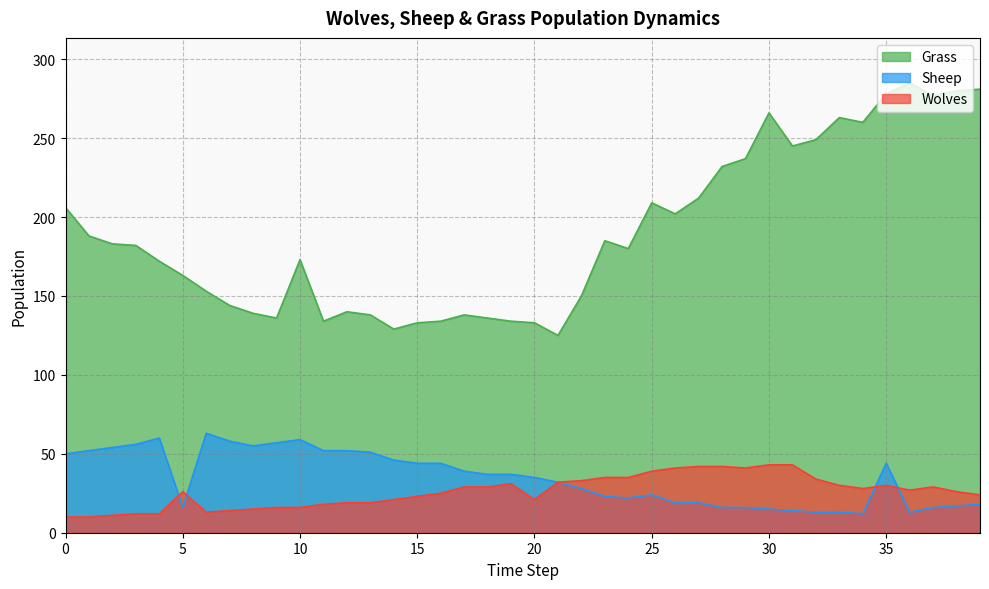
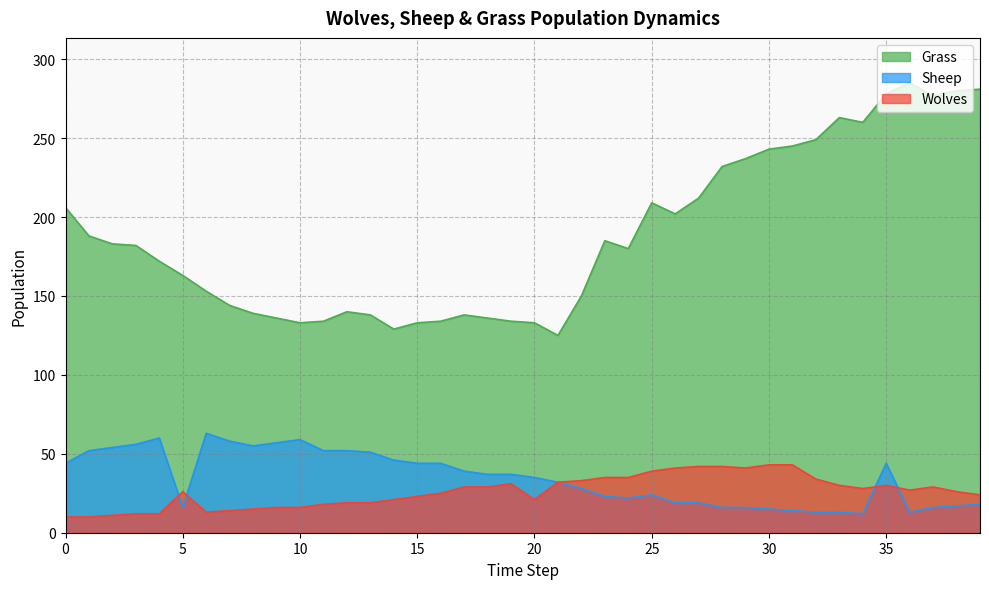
Sheep, 0: 50 -> 44
Grass, 10: 173 -> 133
Grass, 30: 266 -> 243
